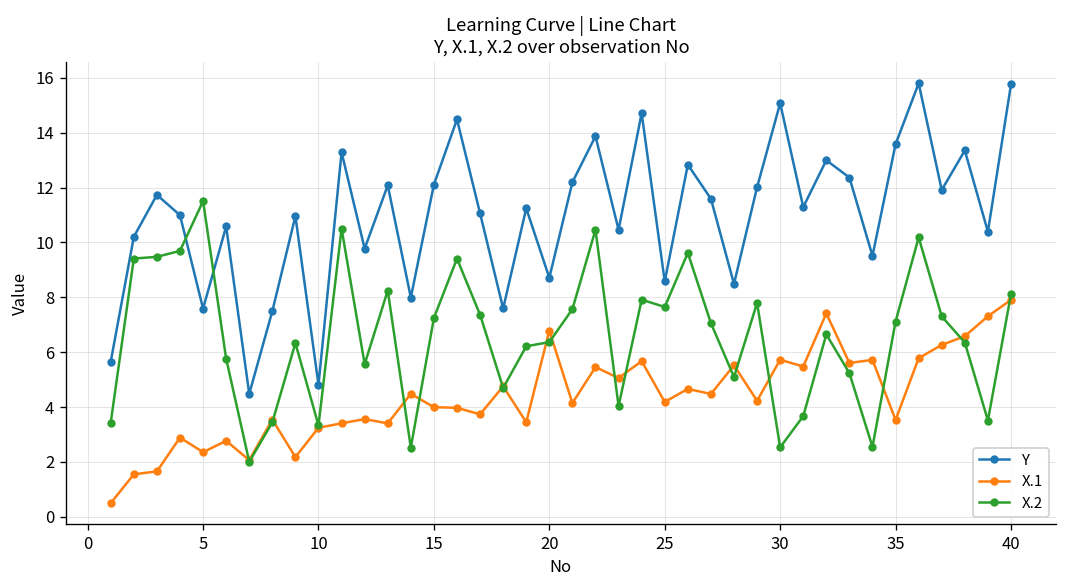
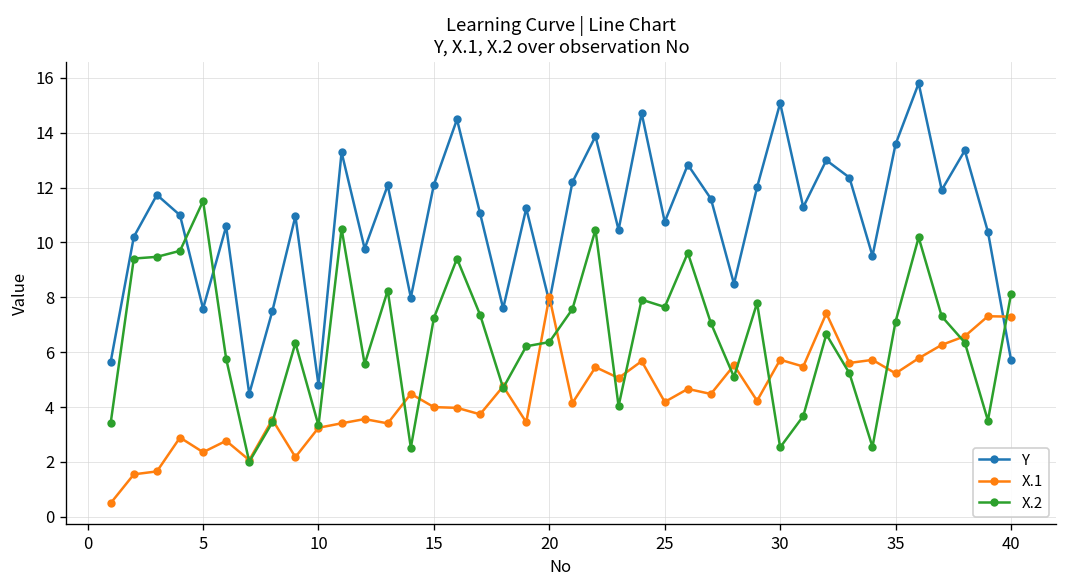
Y, 20: 8.7 -> 7.8
X.1, 20: 6.8 -> 8.0
Y, 25: 8.6 -> 10.8
X.1, 35: 3.5 -> 5.2
Y, 40: 15.8 -> 5.7
X.1, 40: 7.9 -> 7.3
